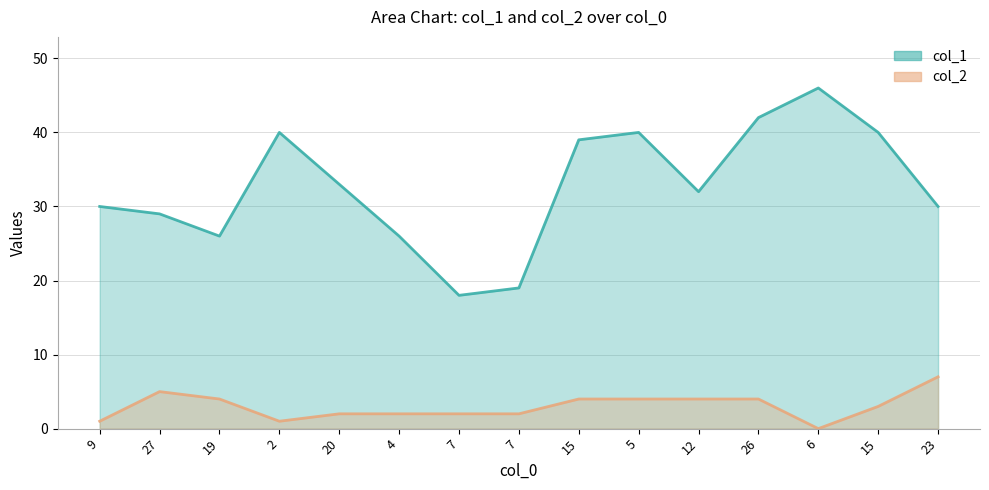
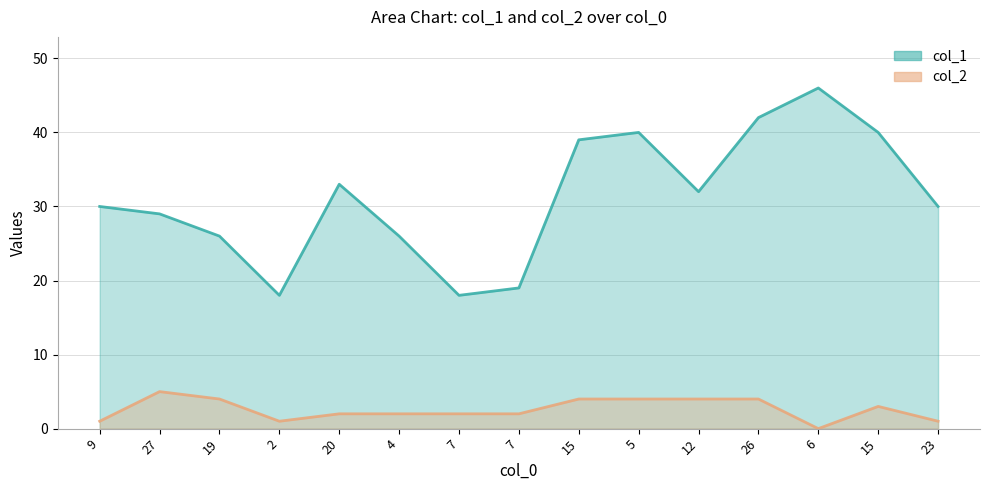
col_1, 2: 40 -> 18
col_2, 23: 7 -> 1
